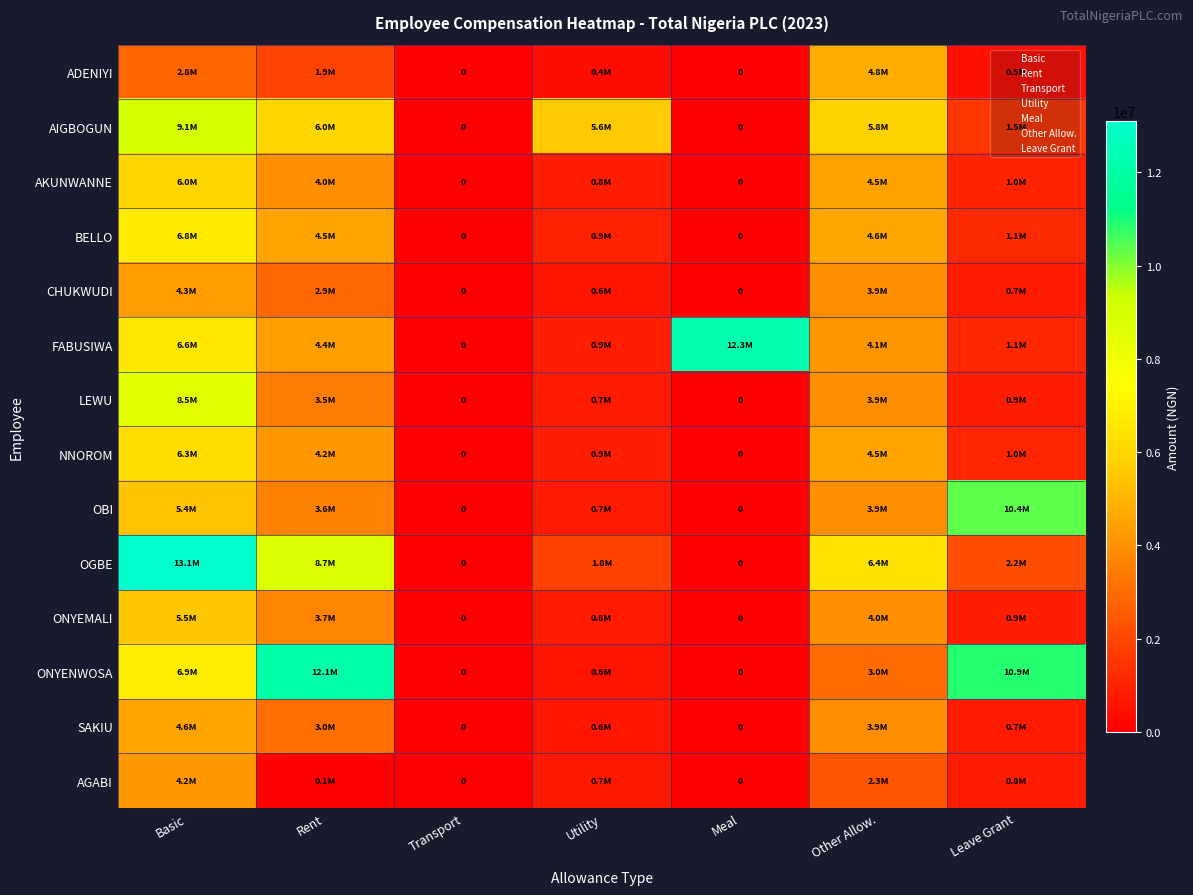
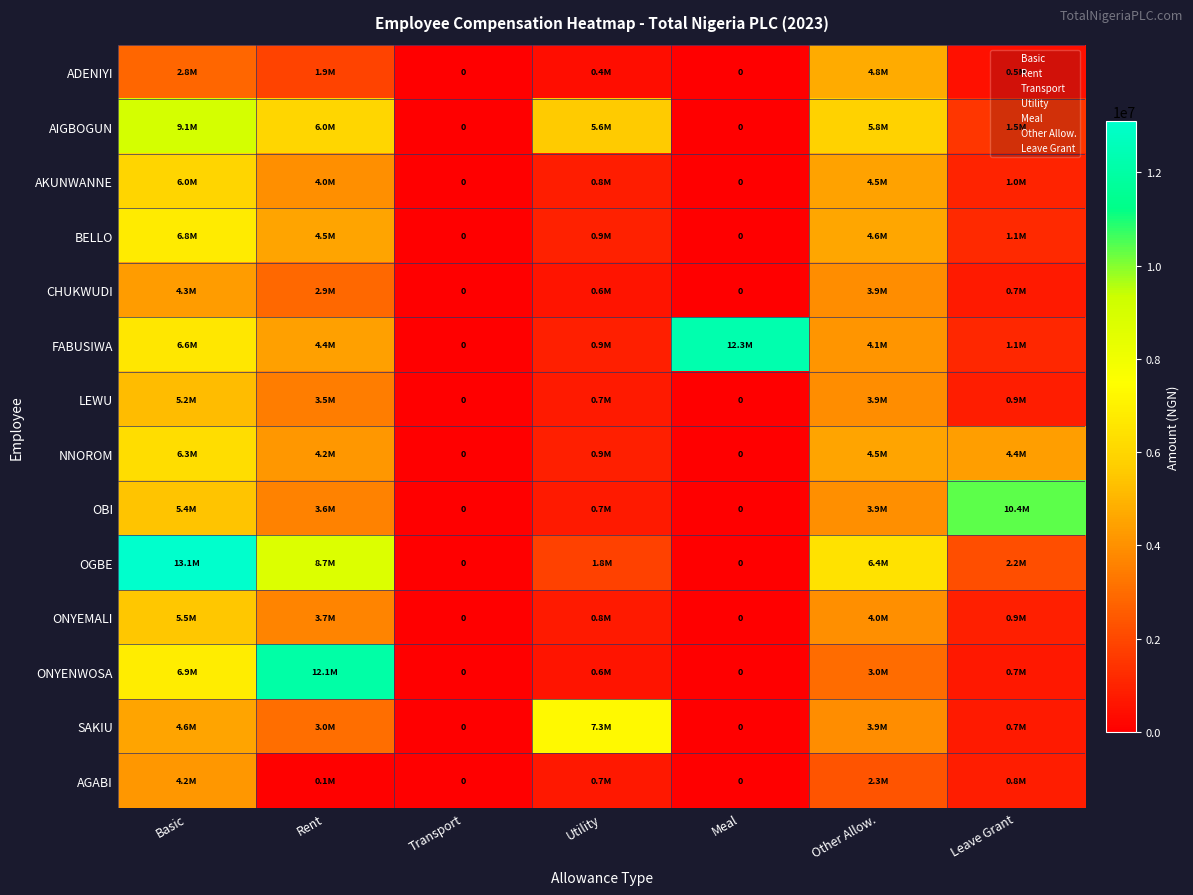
LEWU, Basic: 8.5M -> 5.2M
NNOROM, Leave Grant: 1.0M -> 4.4M
ONYENWOSA, Leave Grant: 10.9M -> 0.7M
SAKIU, Utility: 0.6M -> 7.3M
